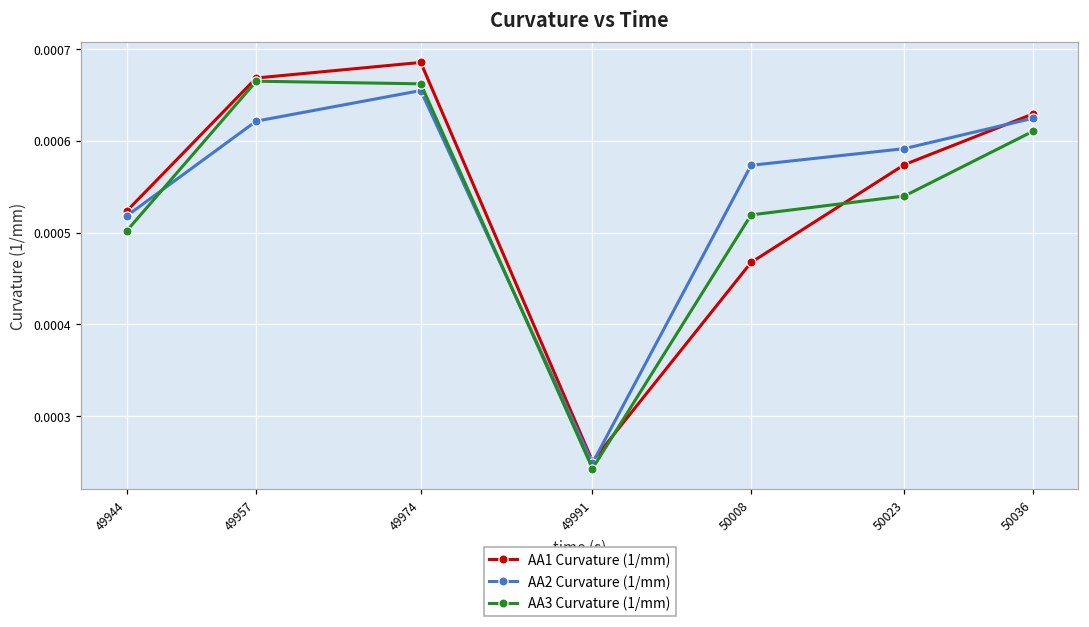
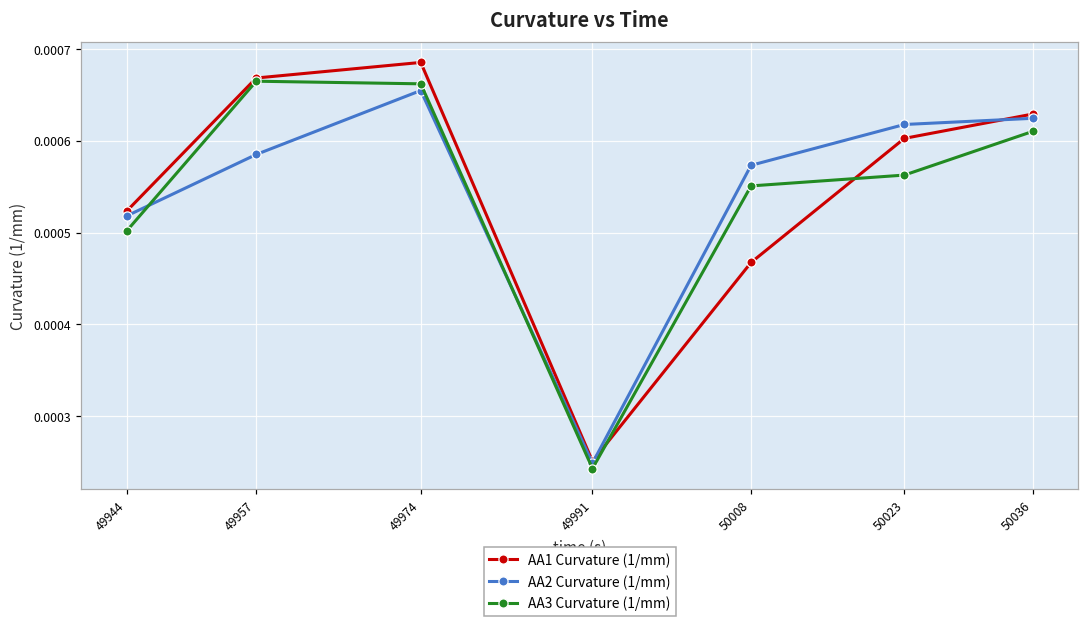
AA2 Curvature (1/mm), 49957: 0.00062 -> 0.00059
AA3 Curvature (1/mm), 50008: 0.00052 -> 0.00055
AA1 Curvature (1/mm), 50023: 0.00057 -> 0.00060
AA2 Curvature (1/mm), 50023: 0.00059 -> 0.00062
AA3 Curvature (1/mm), 50023: 0.00054 -> 0.00056
